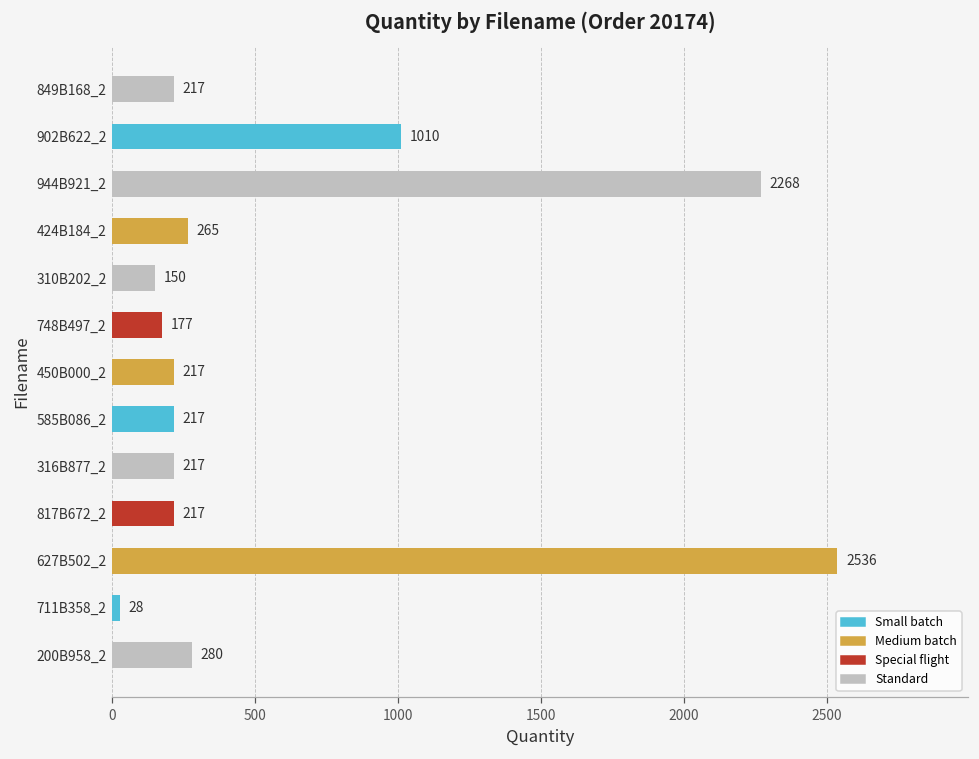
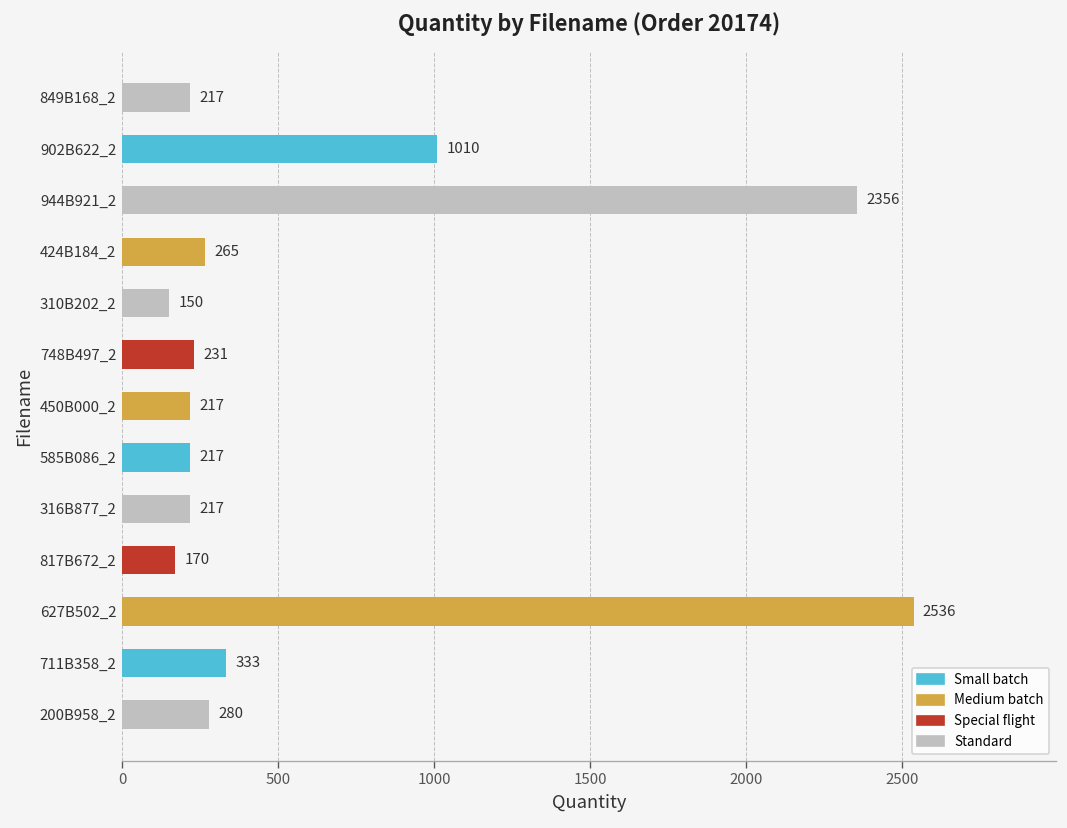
944B921_2: 2268 -> 2356
748B497_2: 177 -> 231
817B672_2: 217 -> 170
711B358_2: 28 -> 333
